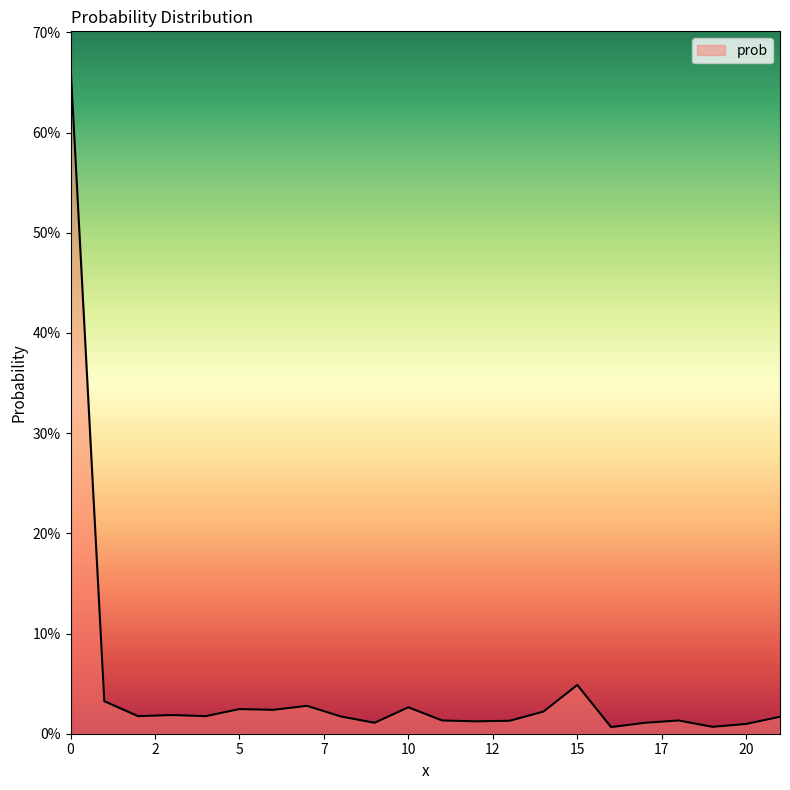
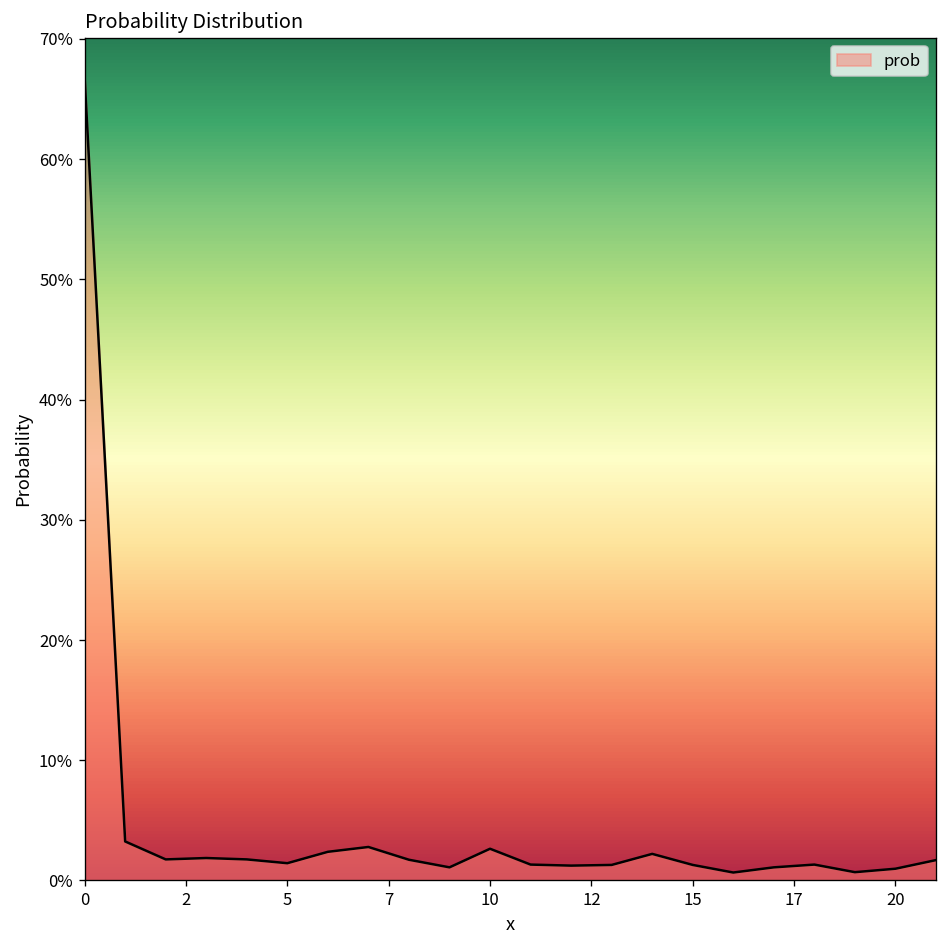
5: 2.5% -> 1.4%
15: 4.9% -> 1.3%
